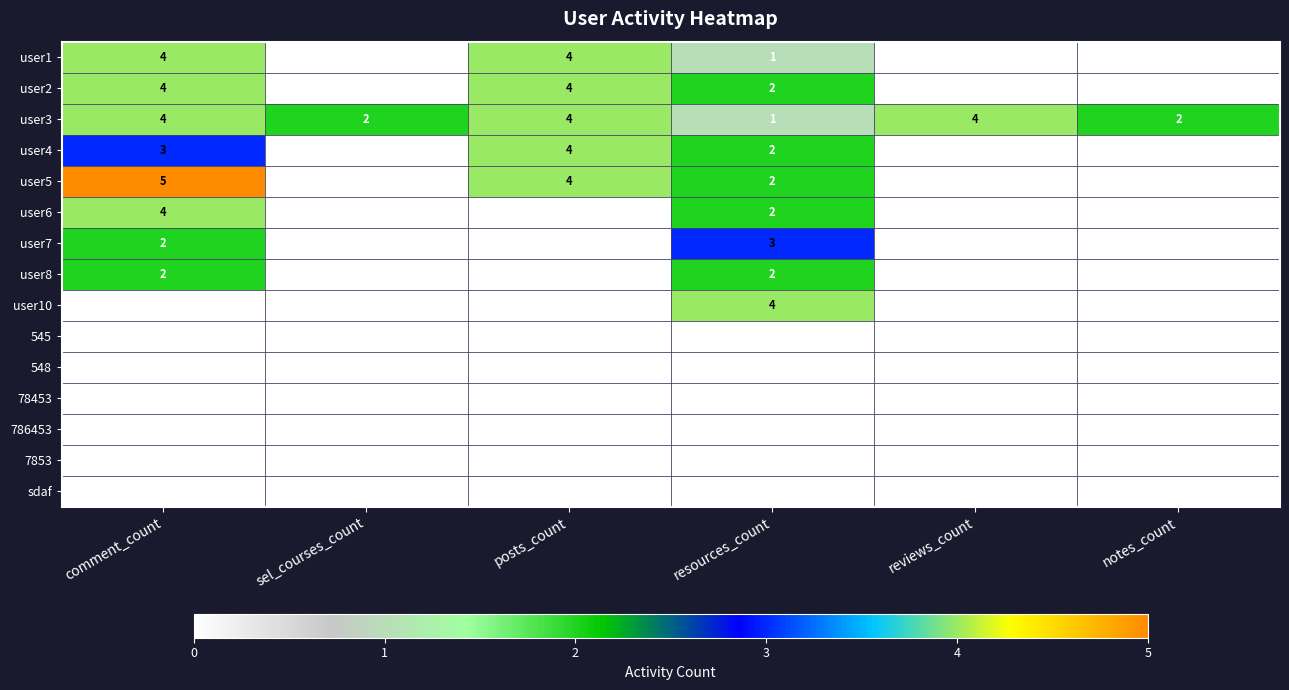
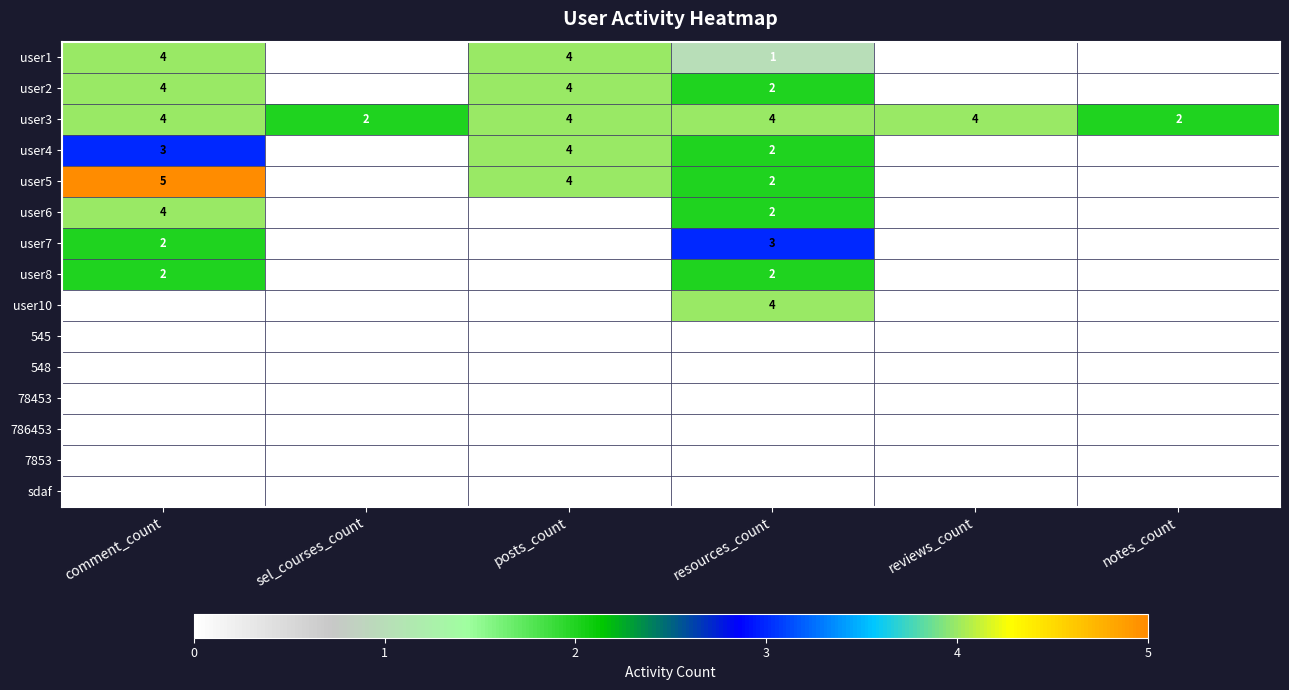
user3, resources_count: 1 -> 4
